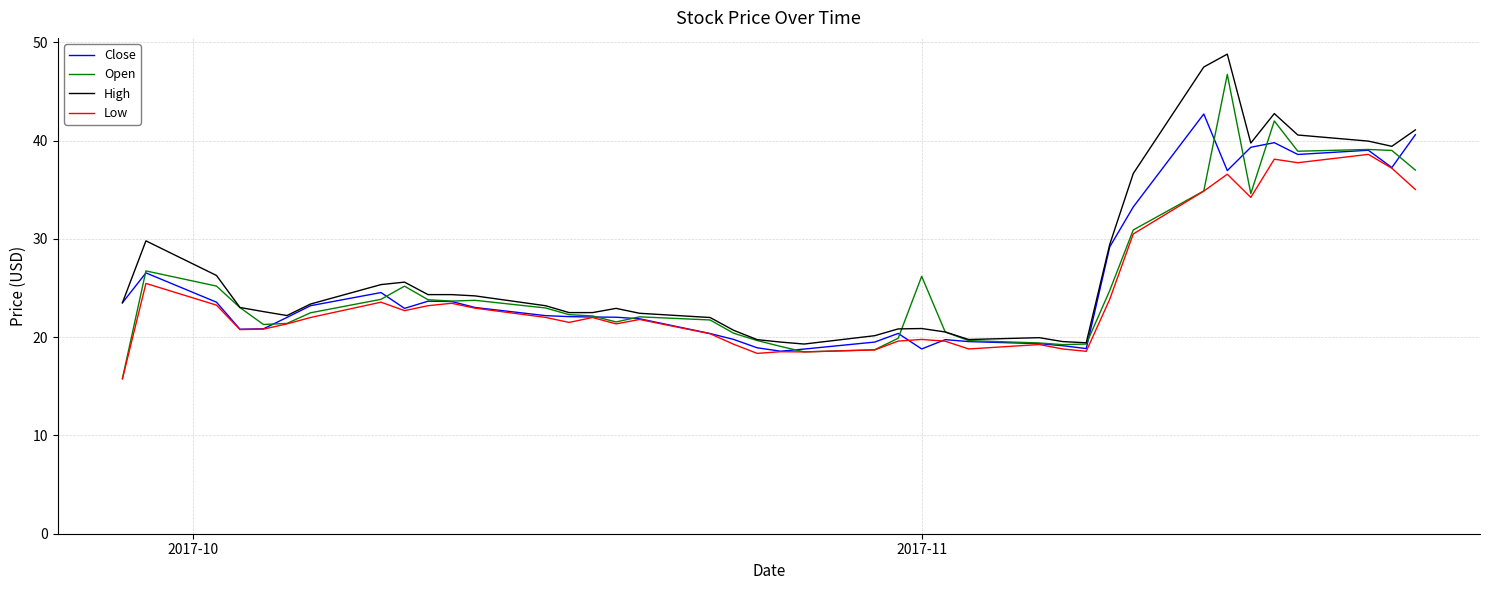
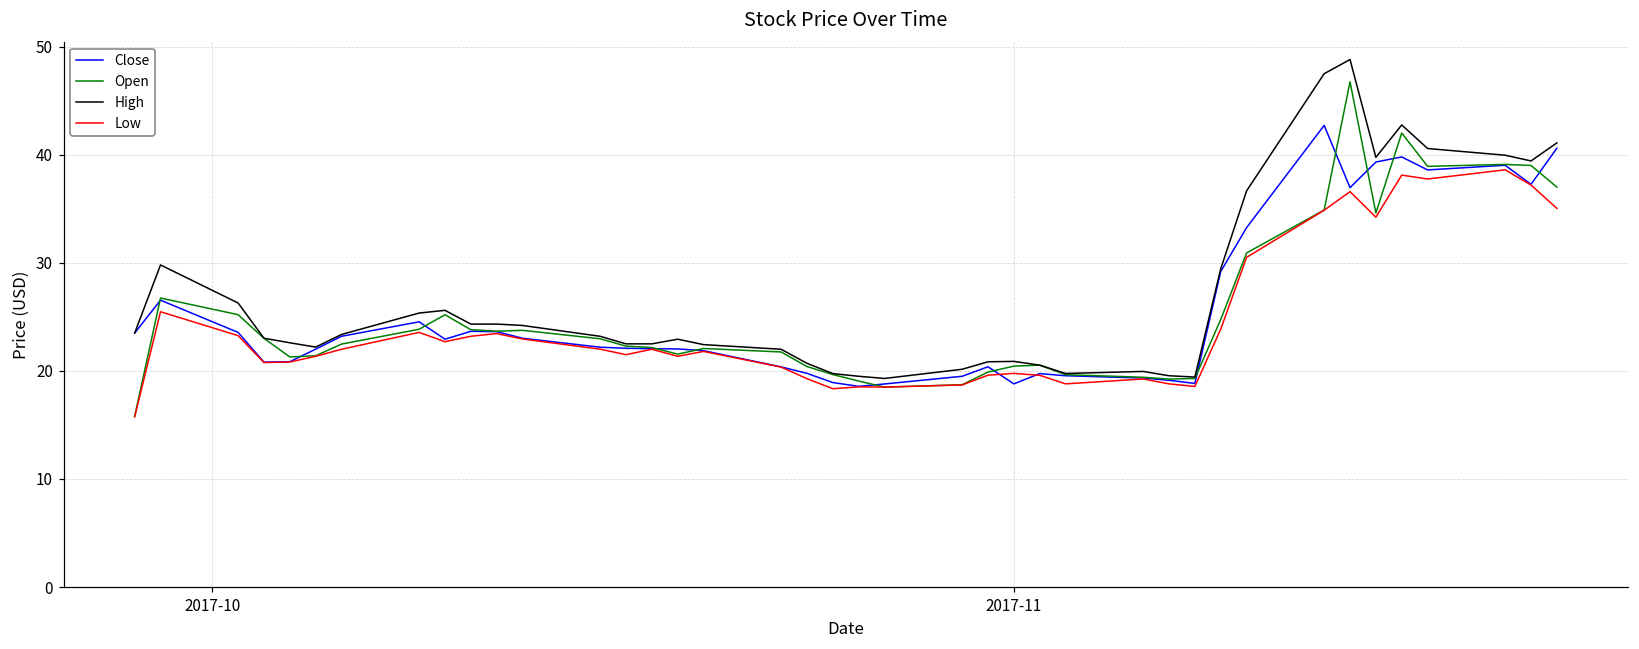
Open, 2017-11: 26 -> 20
